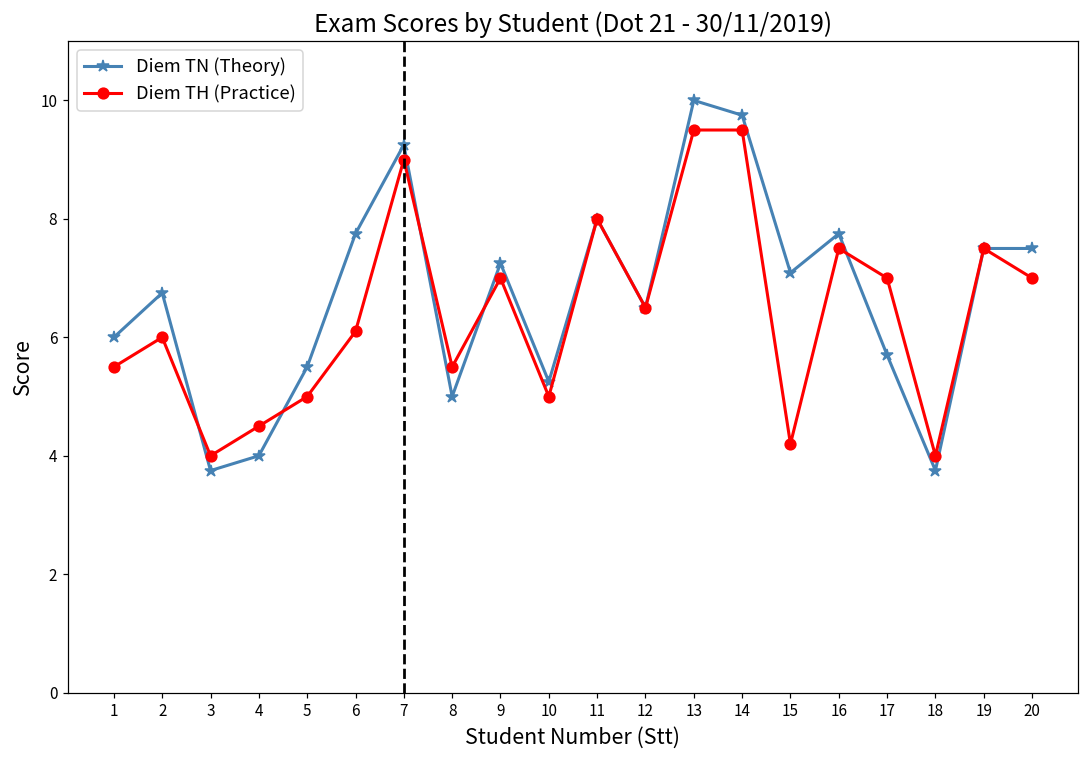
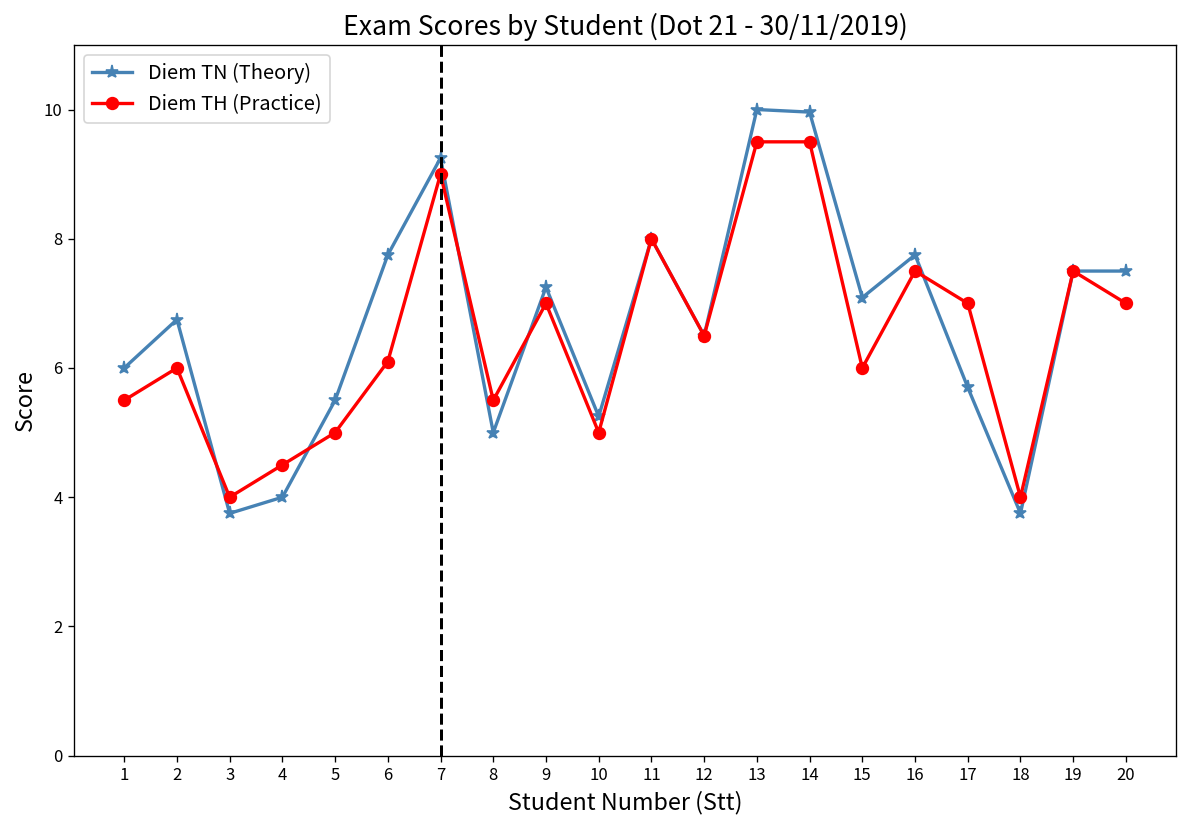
Diem TN (Theory), 14: 9.8 -> 10.0
Diem TH (Practice), 15: 4.2 -> 6.0
